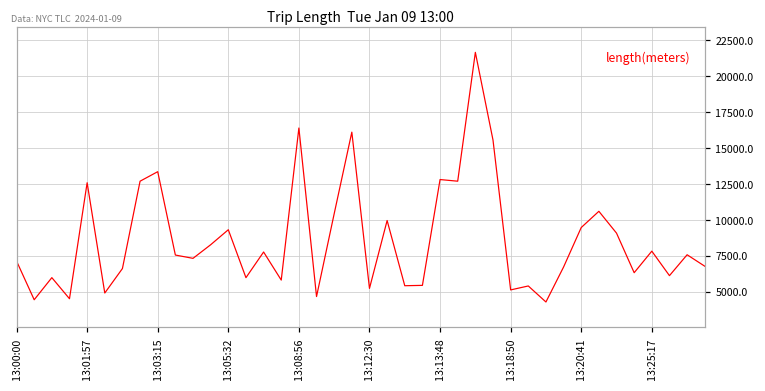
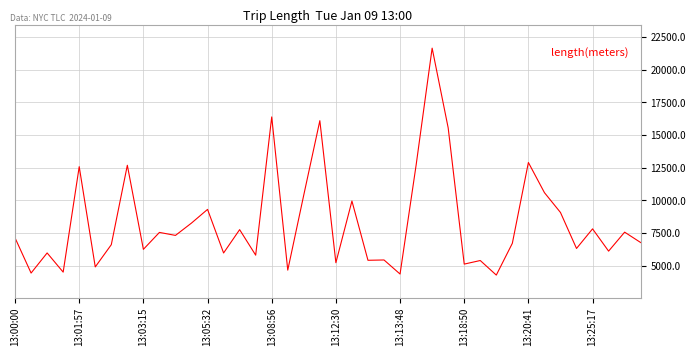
13:03:15: 13400 -> 6300
13:13:48: 12800 -> 4400
13:20:41: 9500 -> 12900
